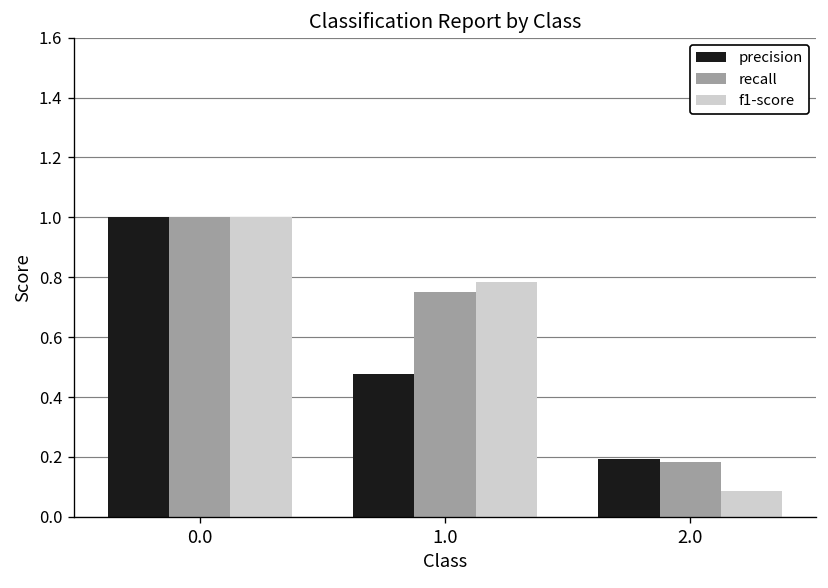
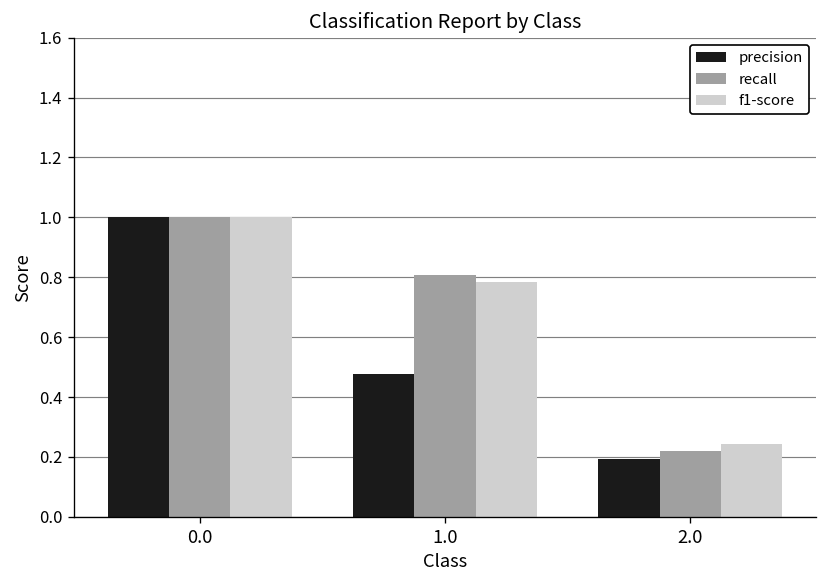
recall, 1.0: 0.75 -> 0.81
recall, 2.0: 0.18 -> 0.22
f1-score, 2.0: 0.09 -> 0.24
